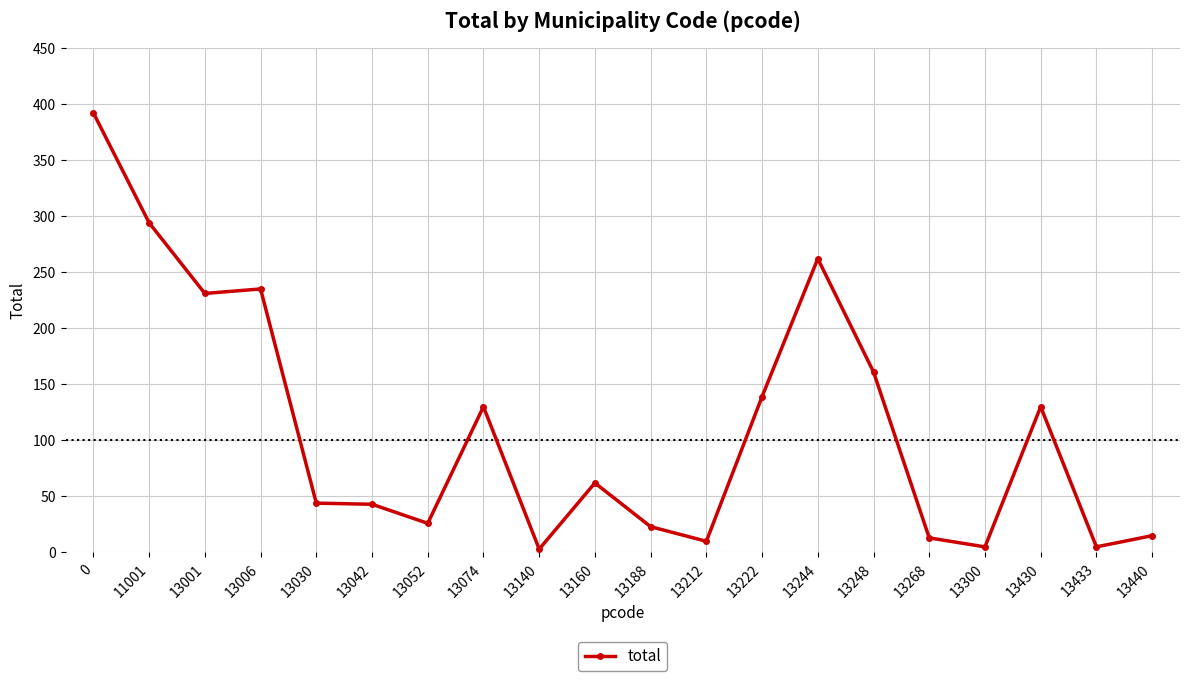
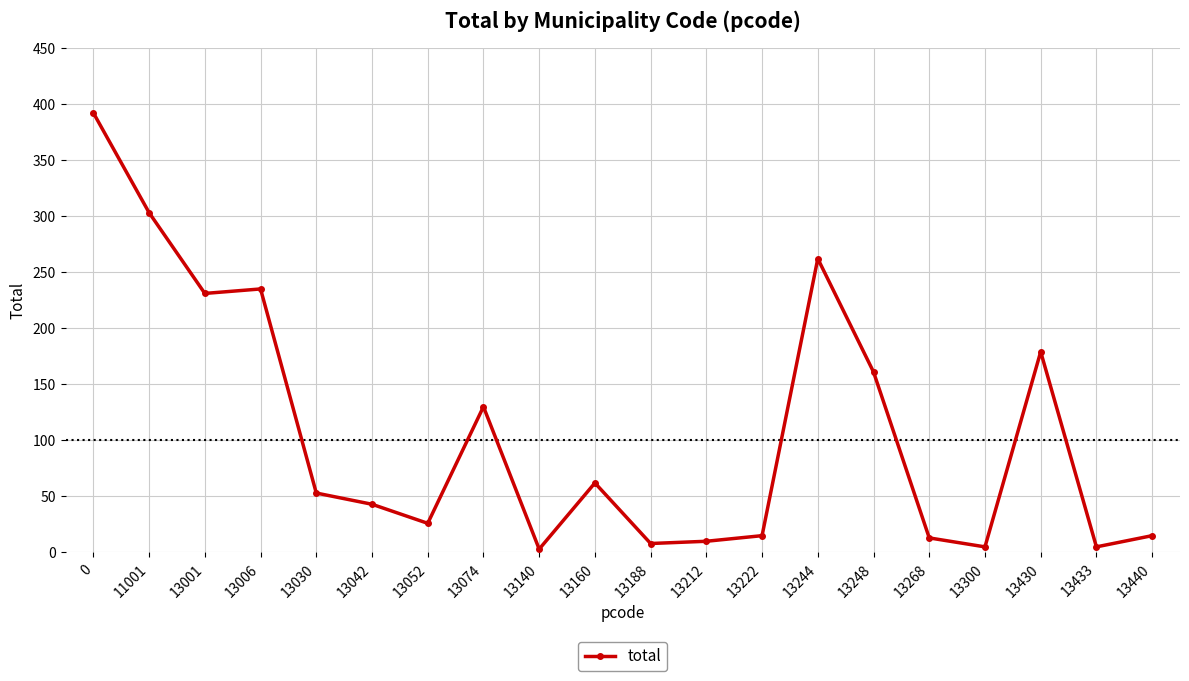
11001: 294 -> 303
13030: 44 -> 53
13188: 23 -> 8
13222: 139 -> 15
13430: 130 -> 179
